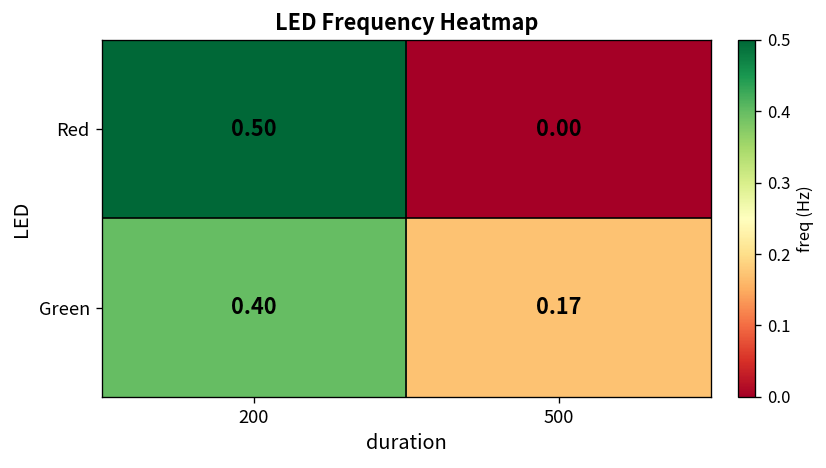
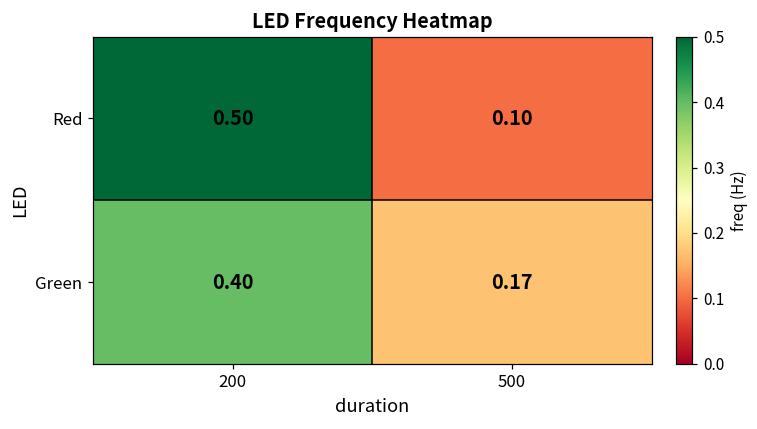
Red, 500: 0.00 -> 0.10
